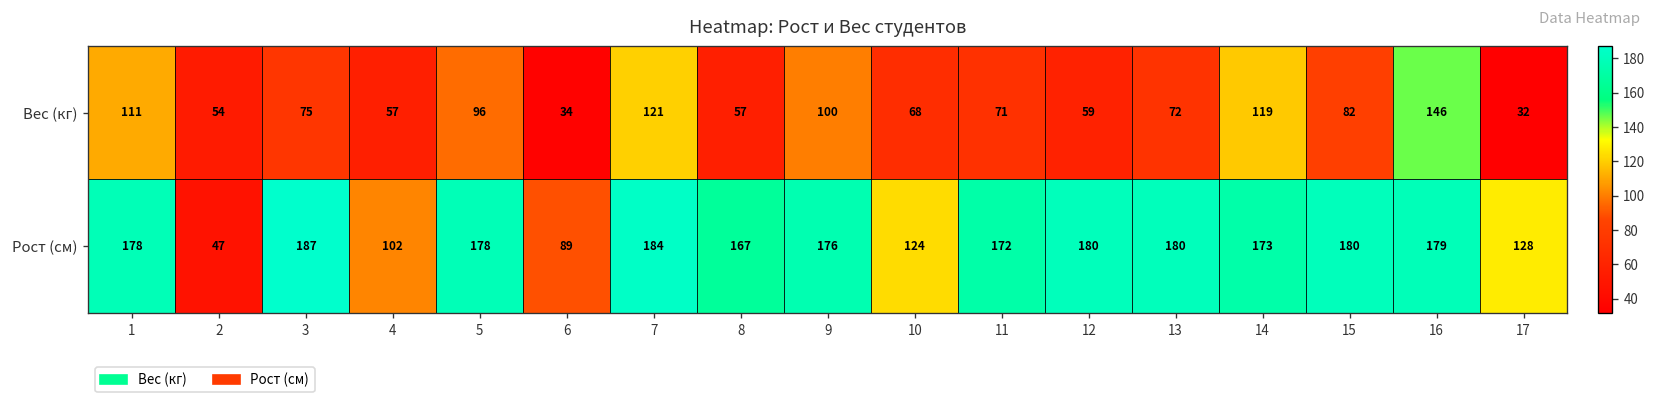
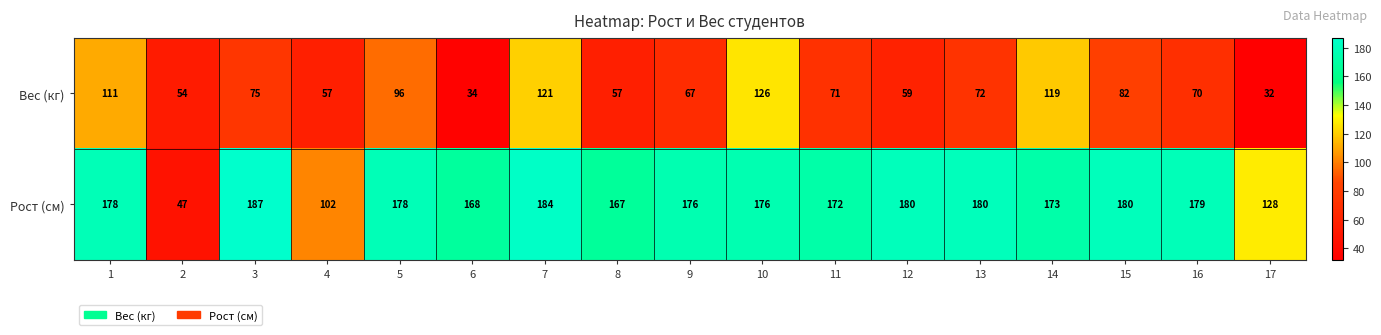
Вес (кг), 9: 100 -> 67
Вес (кг), 10: 68 -> 126
Вес (кг), 16: 146 -> 70
Рост (см), 6: 89 -> 168
Рост (см), 10: 124 -> 176
